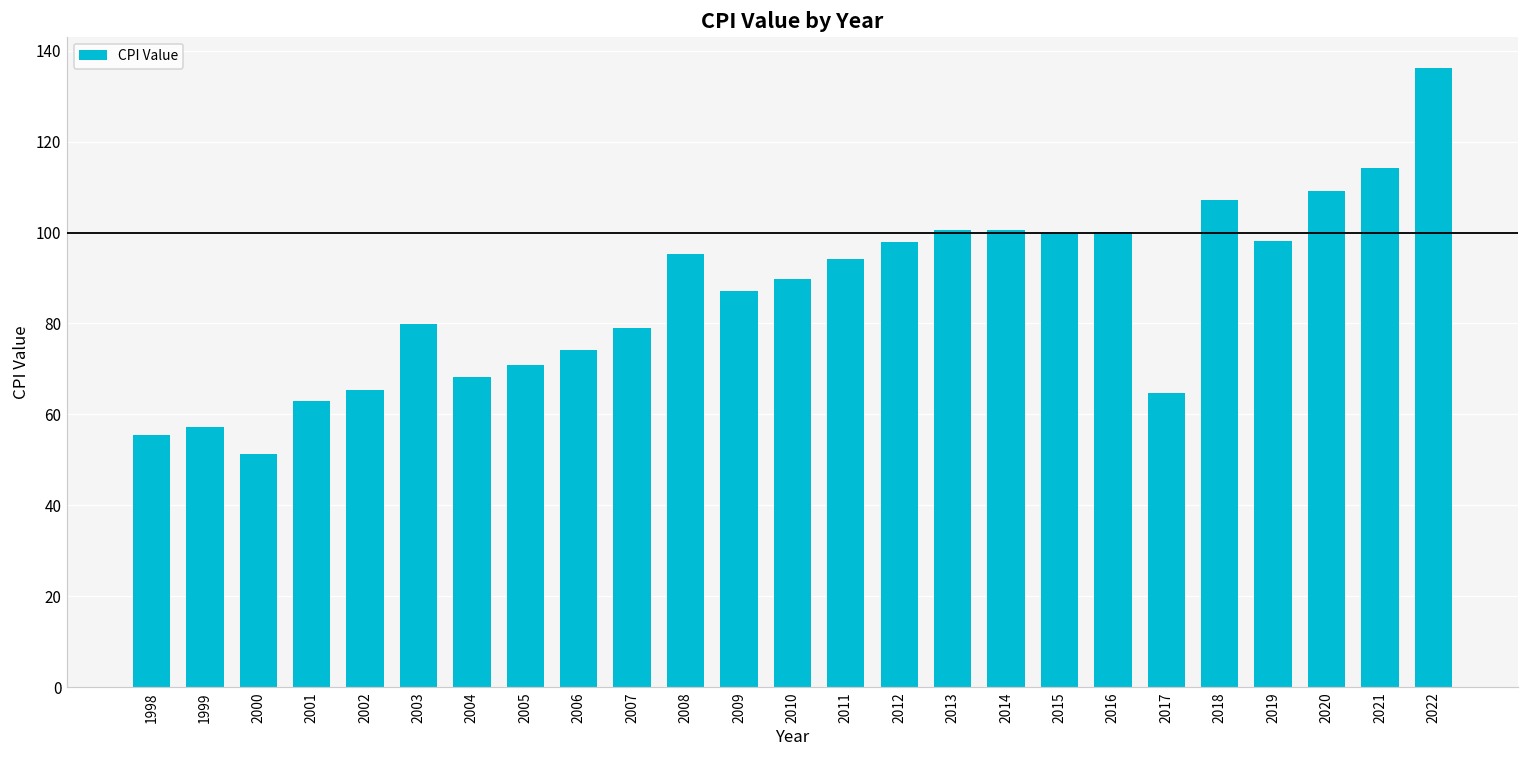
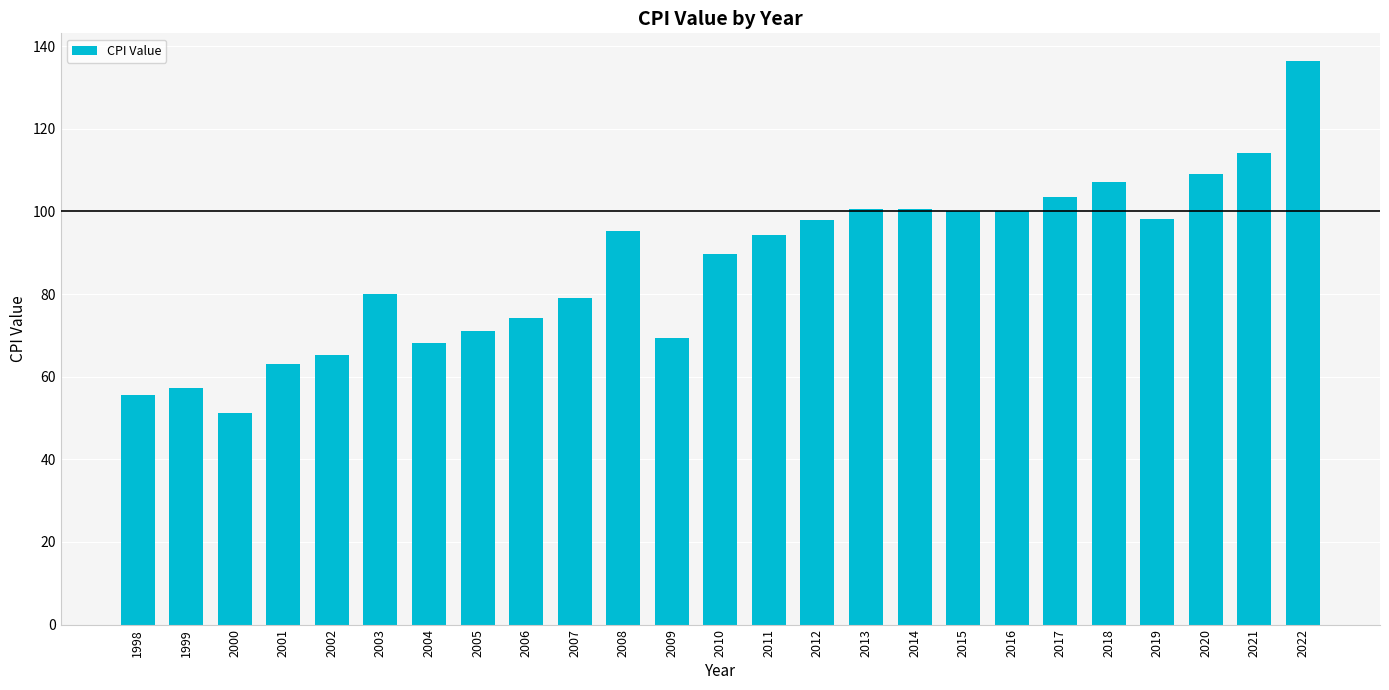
2009: 87 -> 69
2017: 65 -> 104
